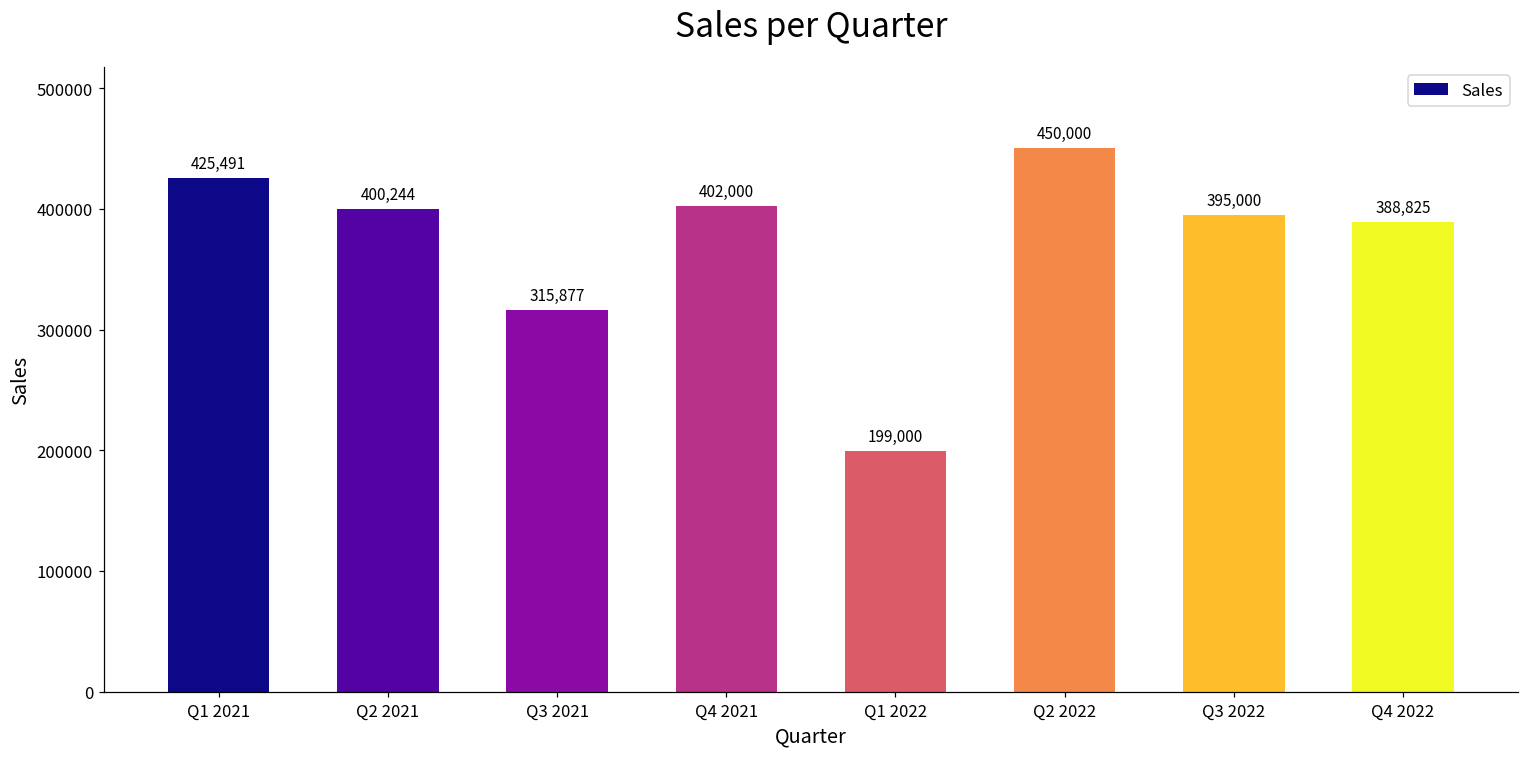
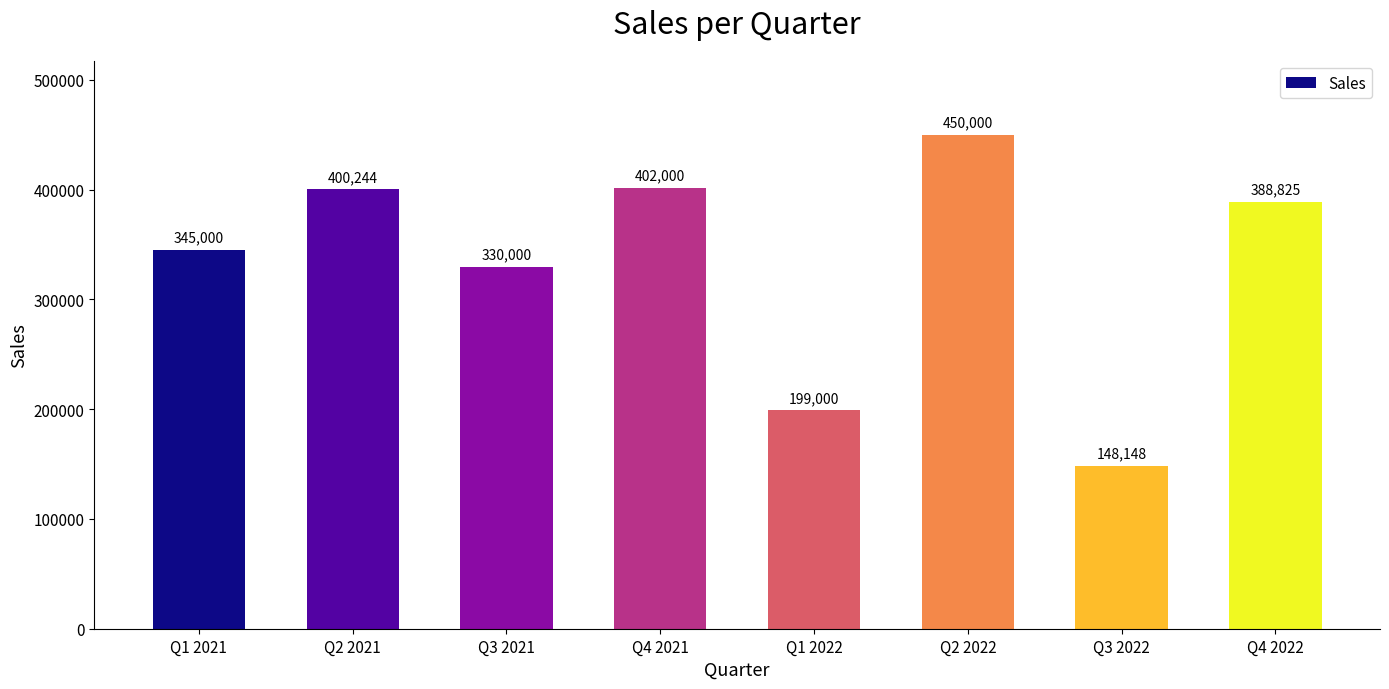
Q1 2021: 425,491 -> 345,000
Q3 2021: 315,877 -> 330,000
Q3 2022: 395,000 -> 148,148
